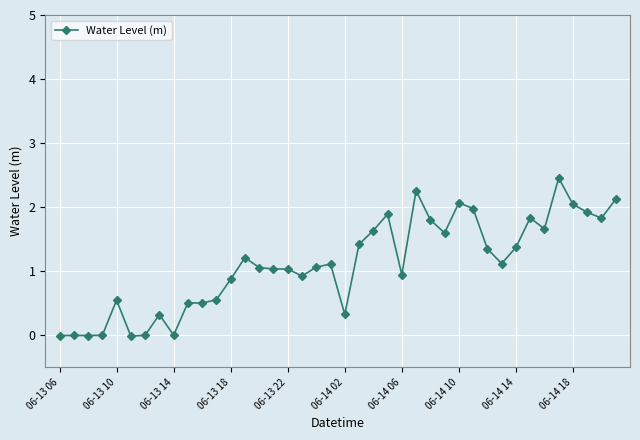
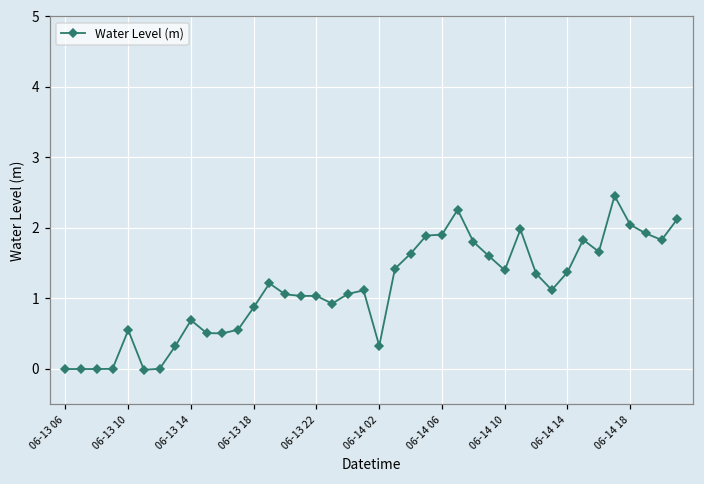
06-13 14: 0.0 -> 0.7
06-14 06: 0.9 -> 1.9
06-14 10: 2.1 -> 1.4
